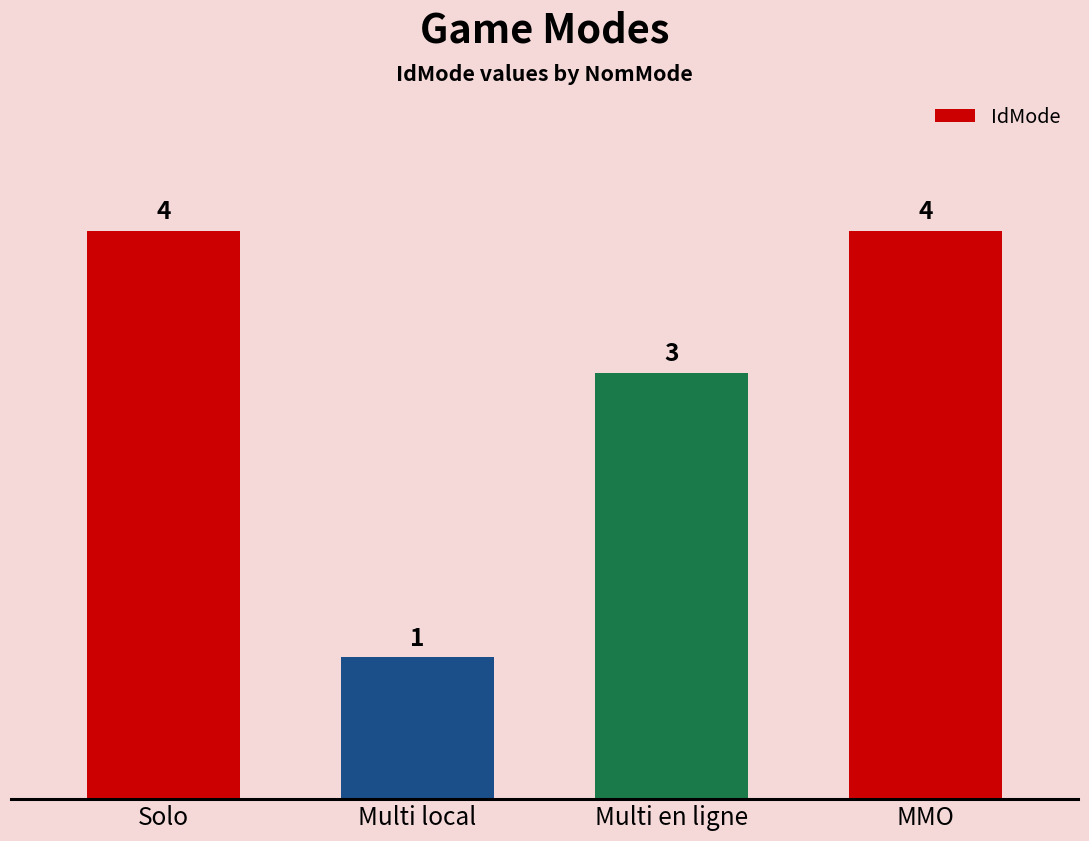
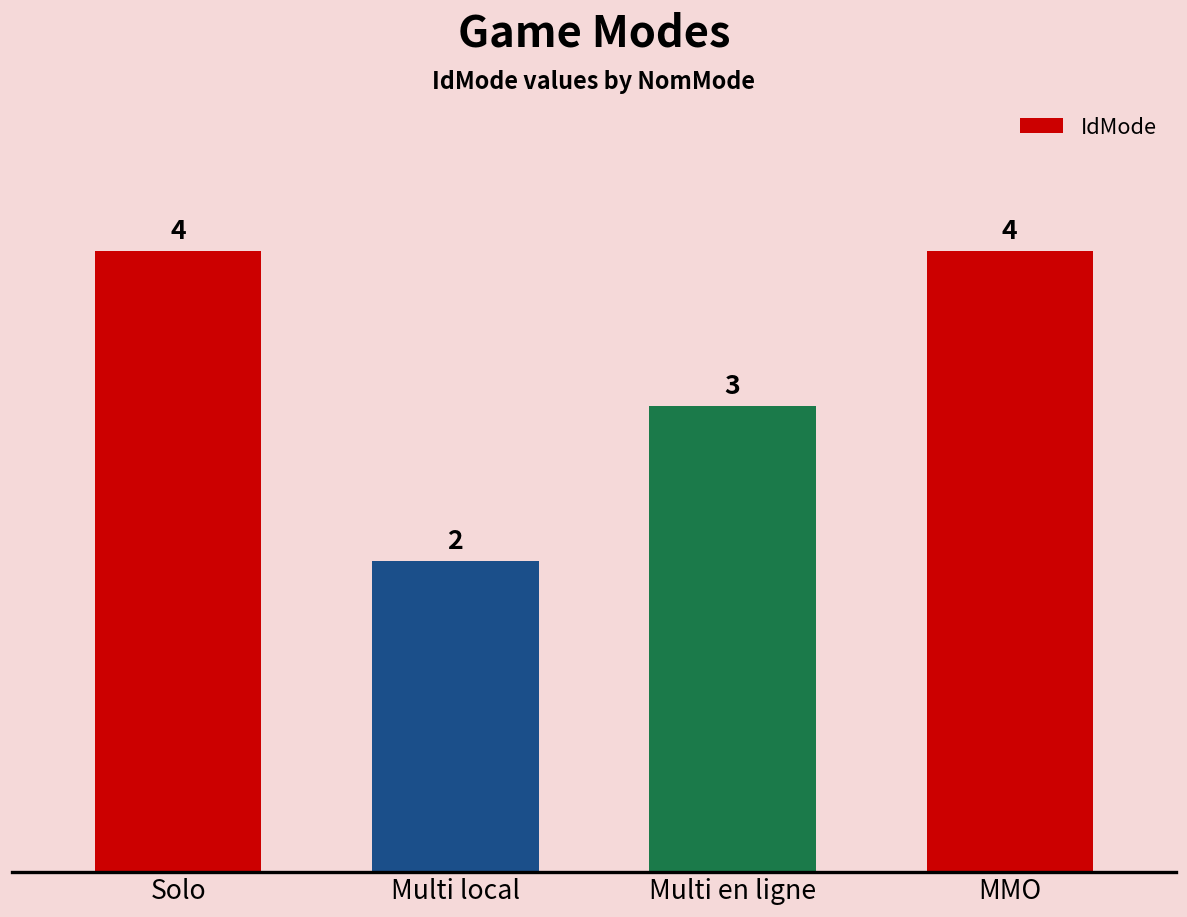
Multi local: 1 -> 2
